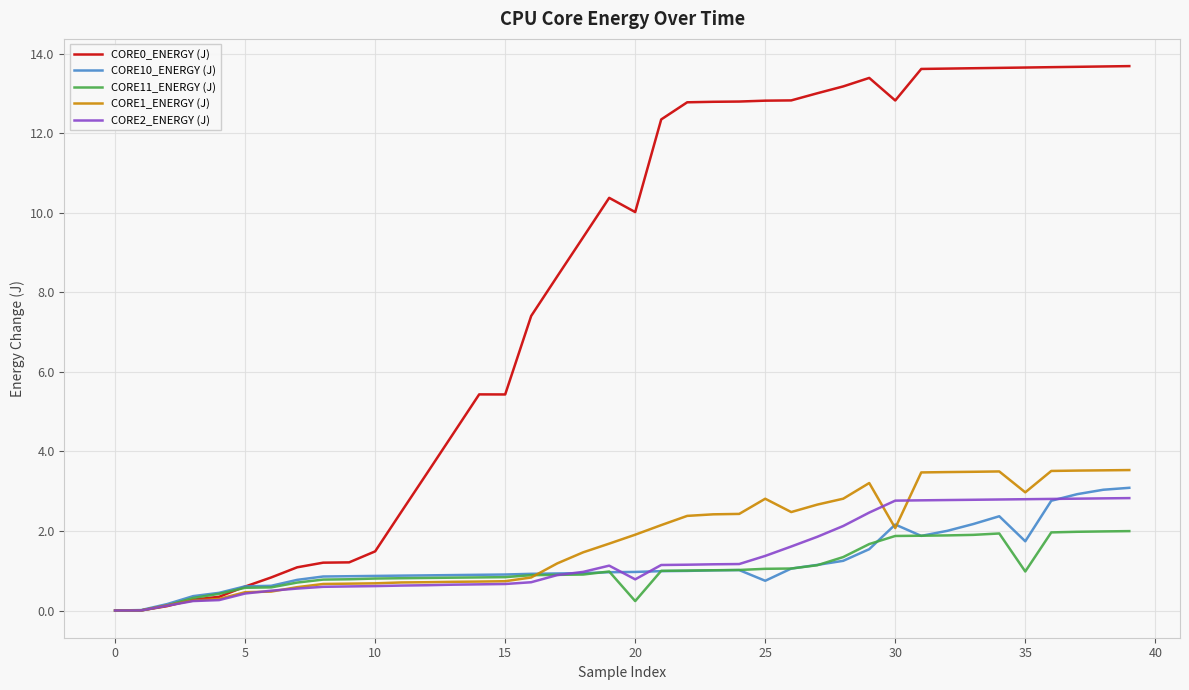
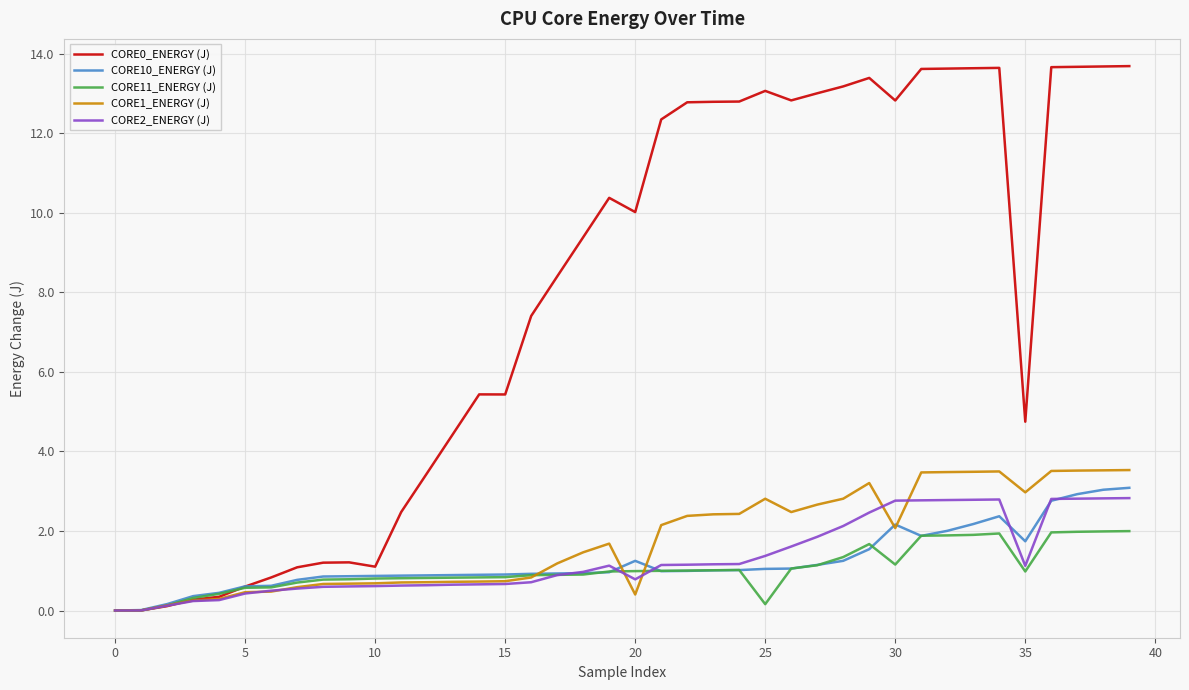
CORE0_ENERGY (J), 10: 1.5 -> 1.1
CORE10_ENERGY (J), 20: 1.0 -> 1.2
CORE11_ENERGY (J), 20: 0.2 -> 1.0
CORE1_ENERGY (J), 20: 1.9 -> 0.4
CORE0_ENERGY (J), 25: 12.8 -> 13.1
CORE10_ENERGY (J), 25: 0.7 -> 1.0
CORE11_ENERGY (J), 25: 1.0 -> 0.2
CORE11_ENERGY (J), 30: 1.9 -> 1.2
CORE0_ENERGY (J), 35: 13.7 -> 4.7
CORE2_ENERGY (J), 35: 2.8 -> 1.1
